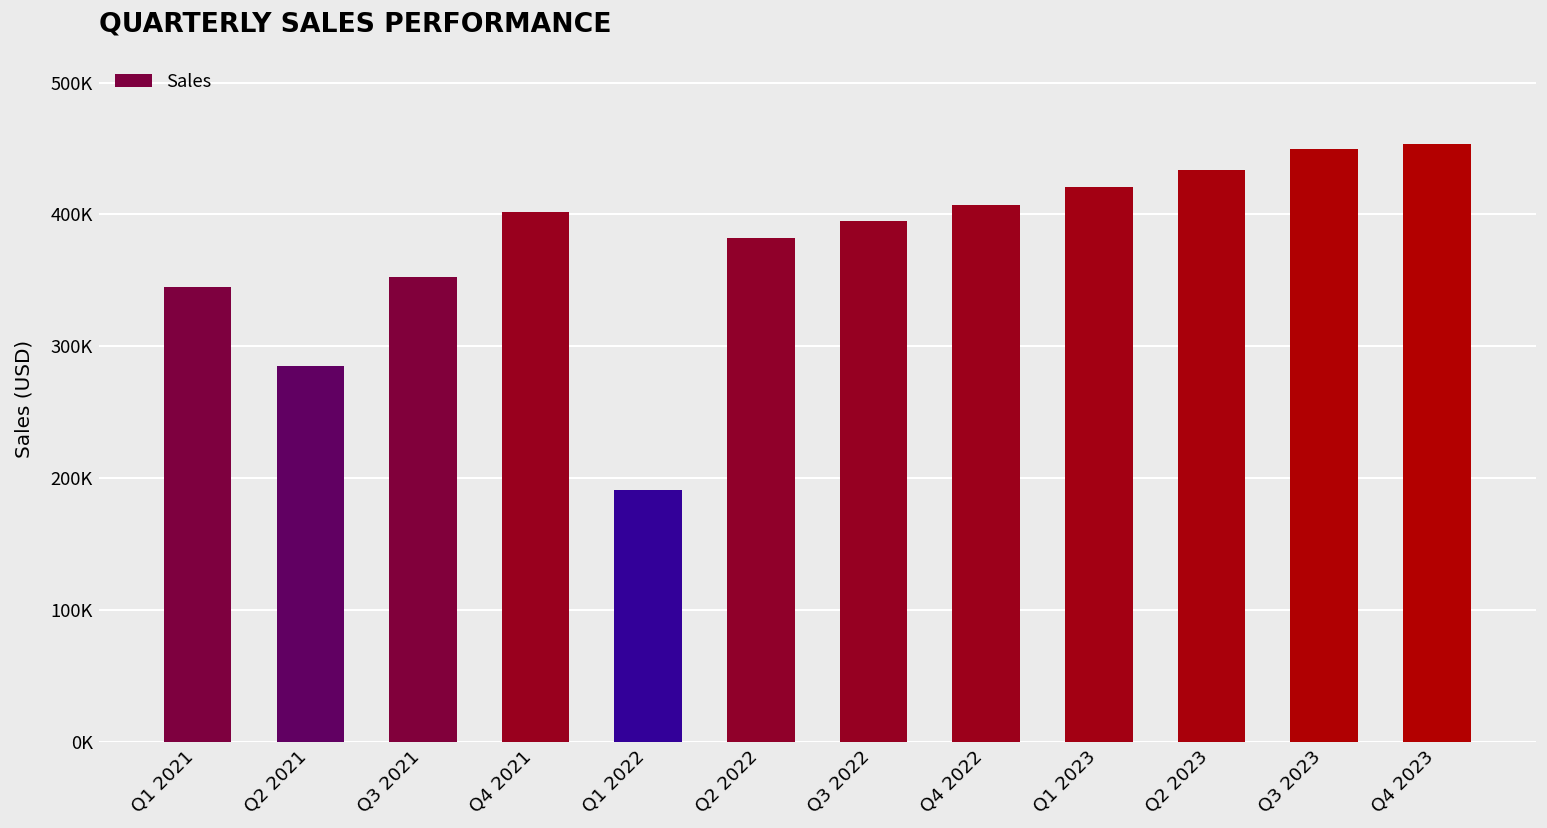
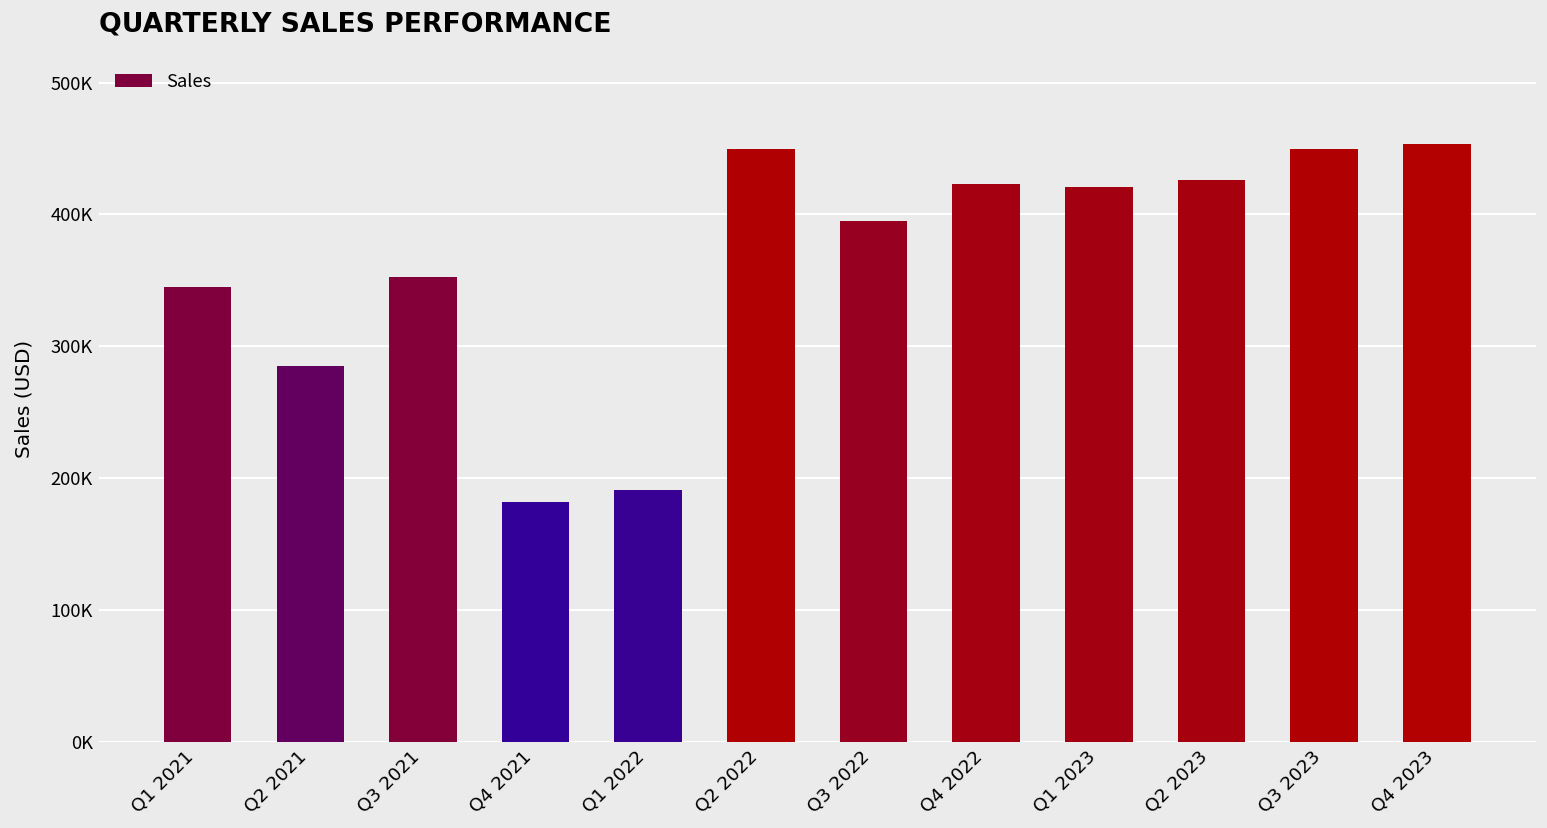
Q4 2021: 402000 -> 182000
Q2 2022: 382000 -> 450000
Q4 2022: 407000 -> 423000
Q2 2023: 434000 -> 426000
